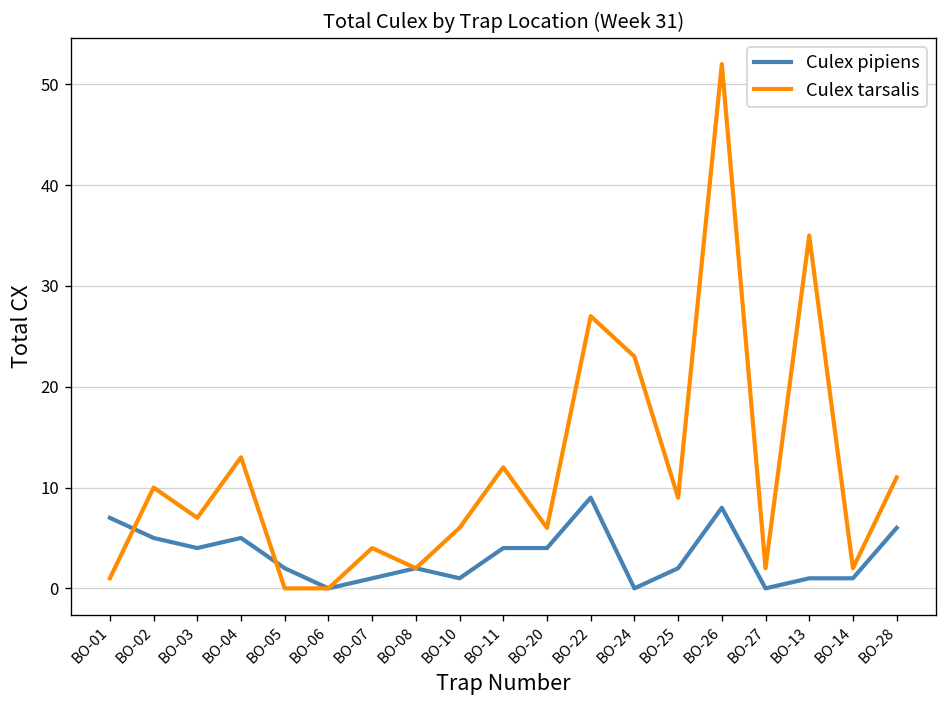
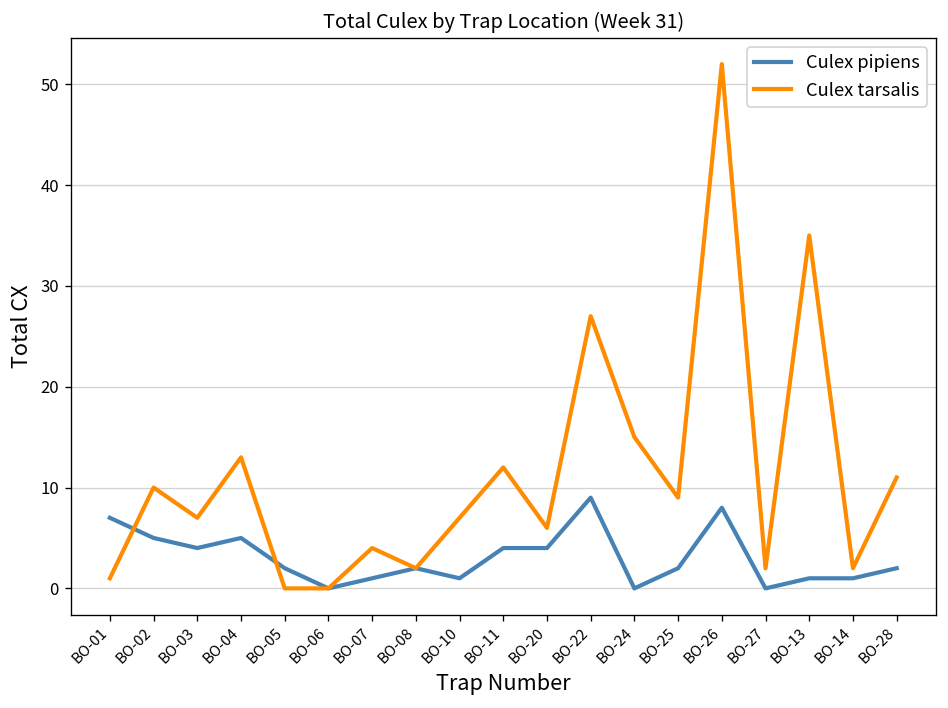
Culex tarsalis, BO-10: 6 -> 7
Culex tarsalis, BO-24: 23 -> 15
Culex pipiens, BO-28: 6 -> 2
